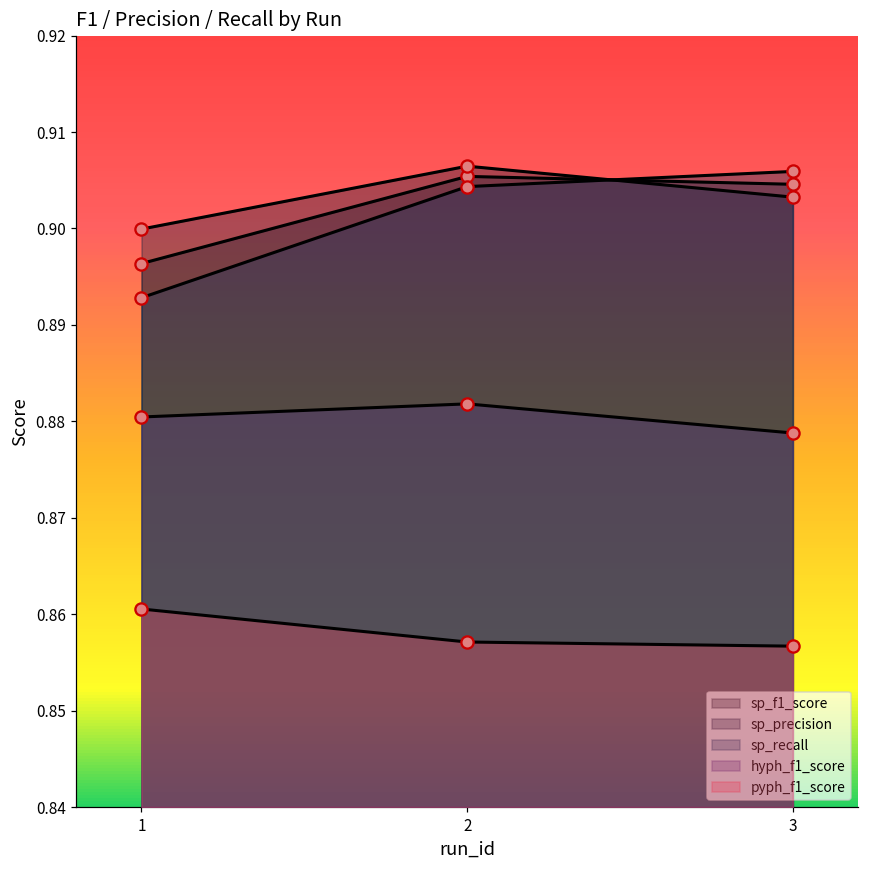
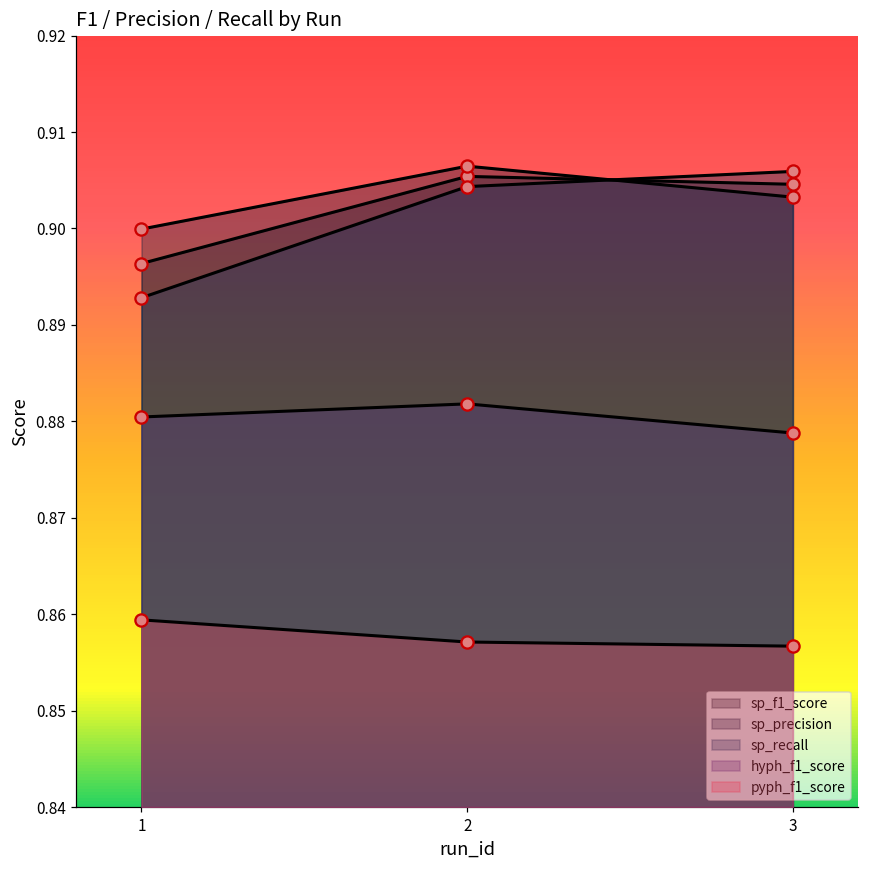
pyph_f1_score, 1: 0.861 -> 0.859
